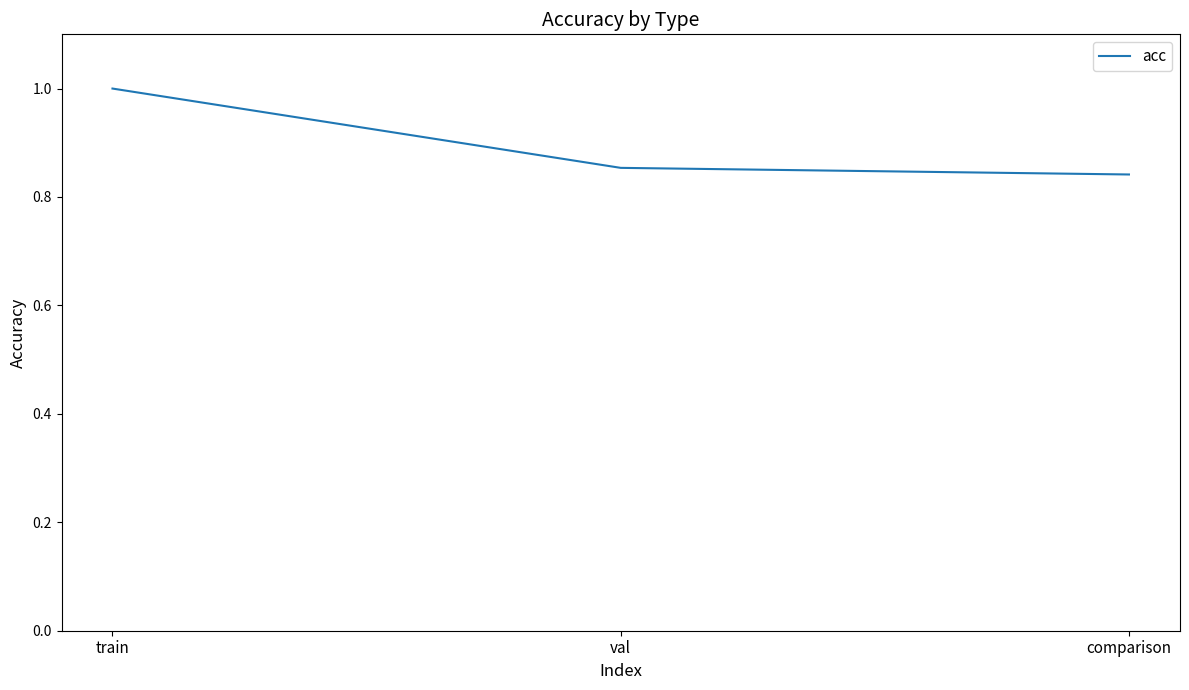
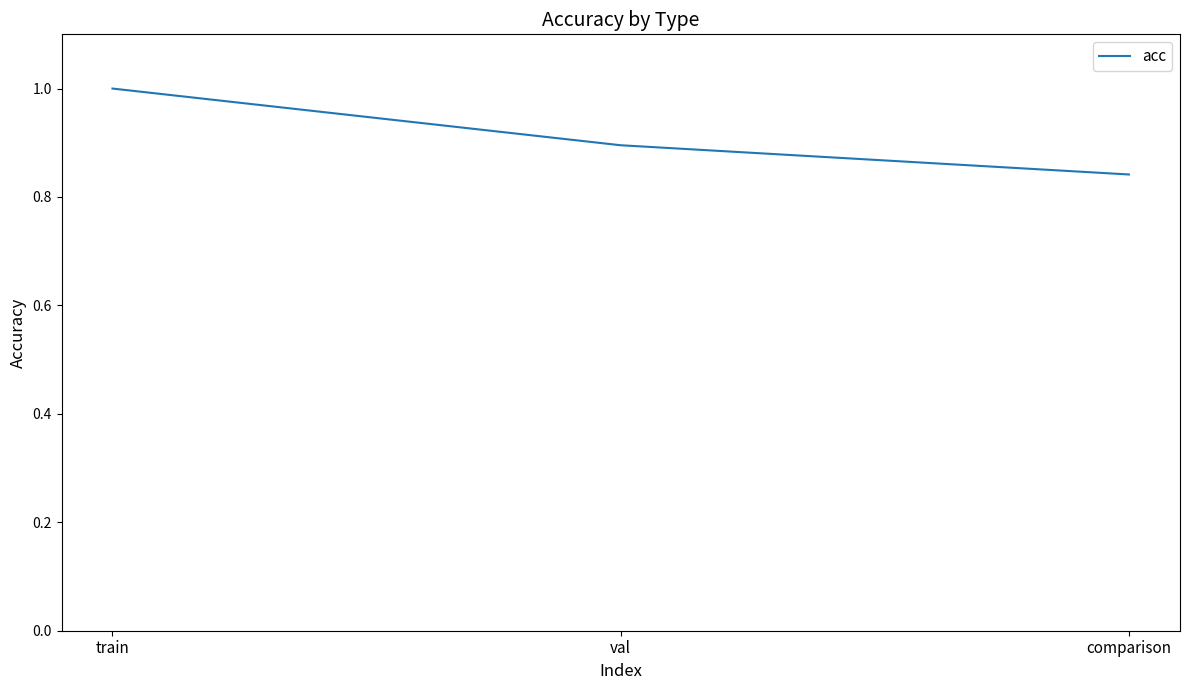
val: 0.85 -> 0.90
